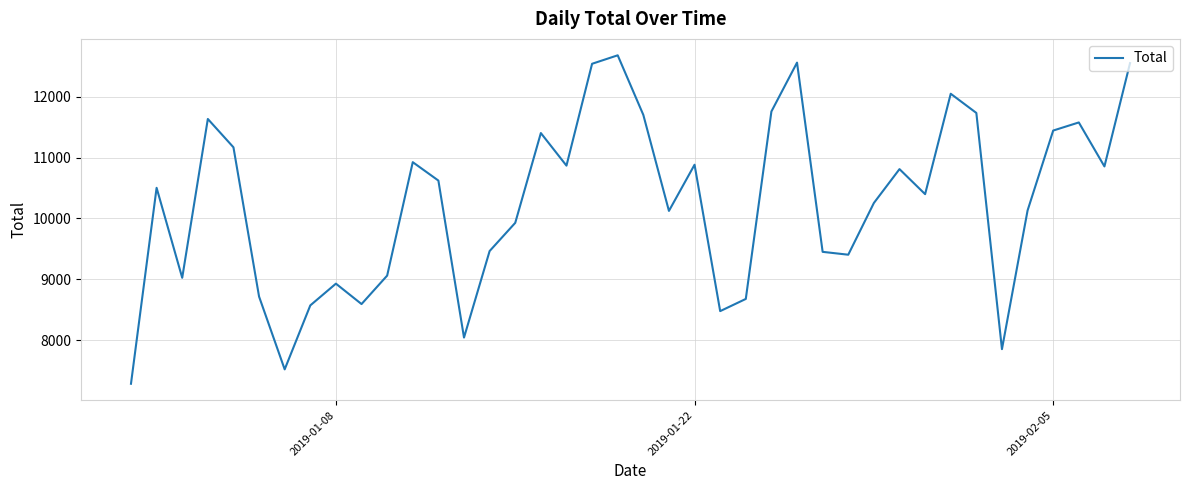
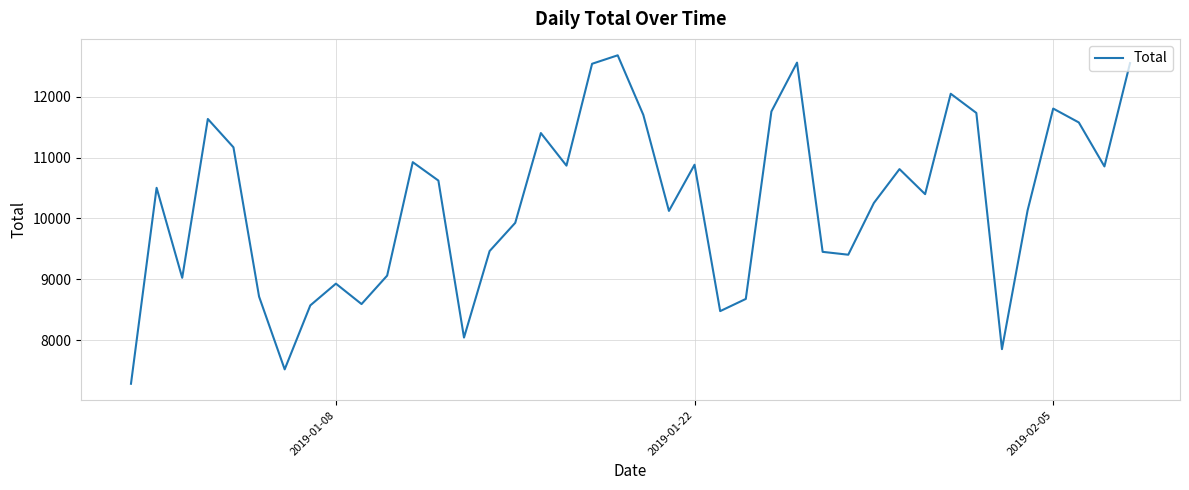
2019-02-05: 11400 -> 11800
